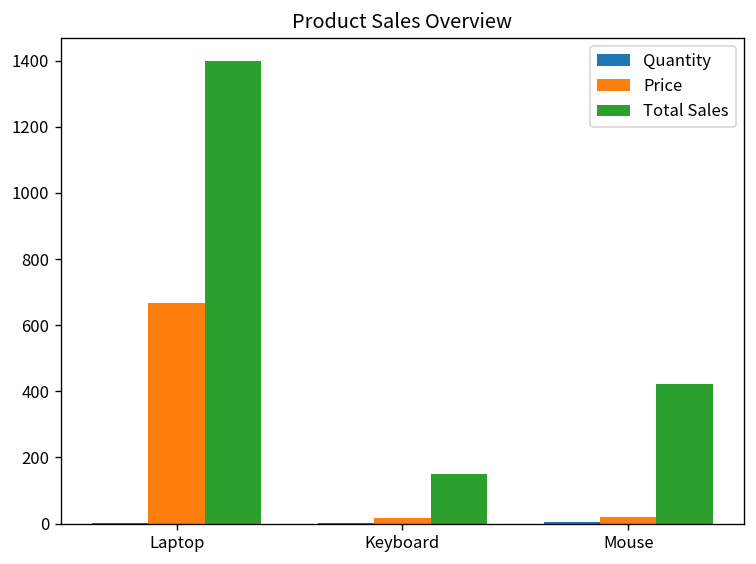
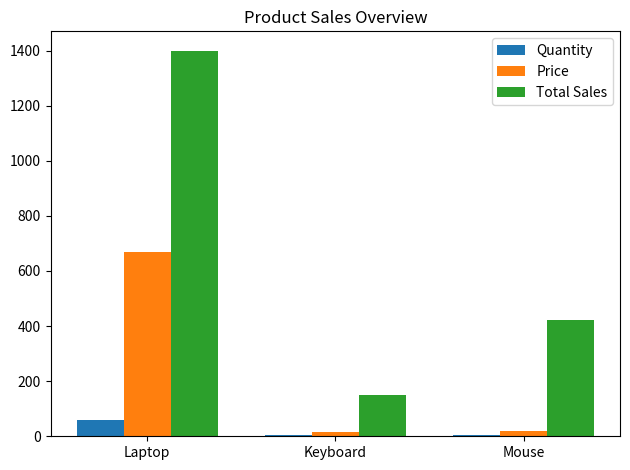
Quantity, Laptop: 0 -> 60
